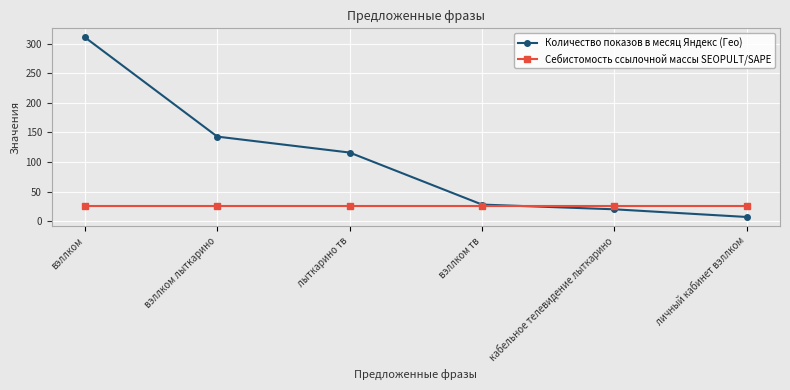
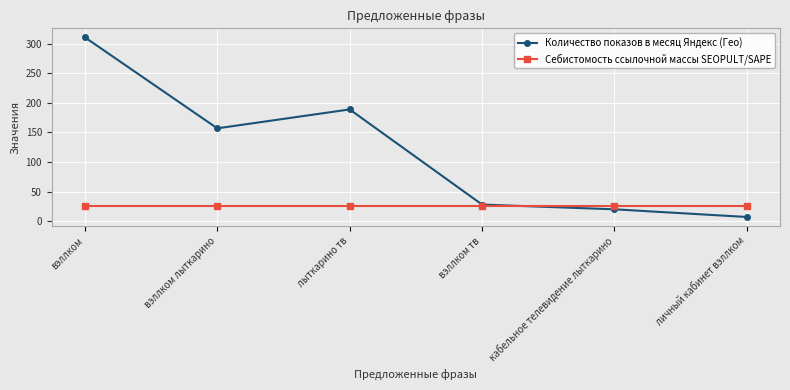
Количество показов в месяц Яндекс (Гео), вэллком лыткарино: 140 -> 160
Количество показов в месяц Яндекс (Гео), лыткарино тв: 120 -> 190
